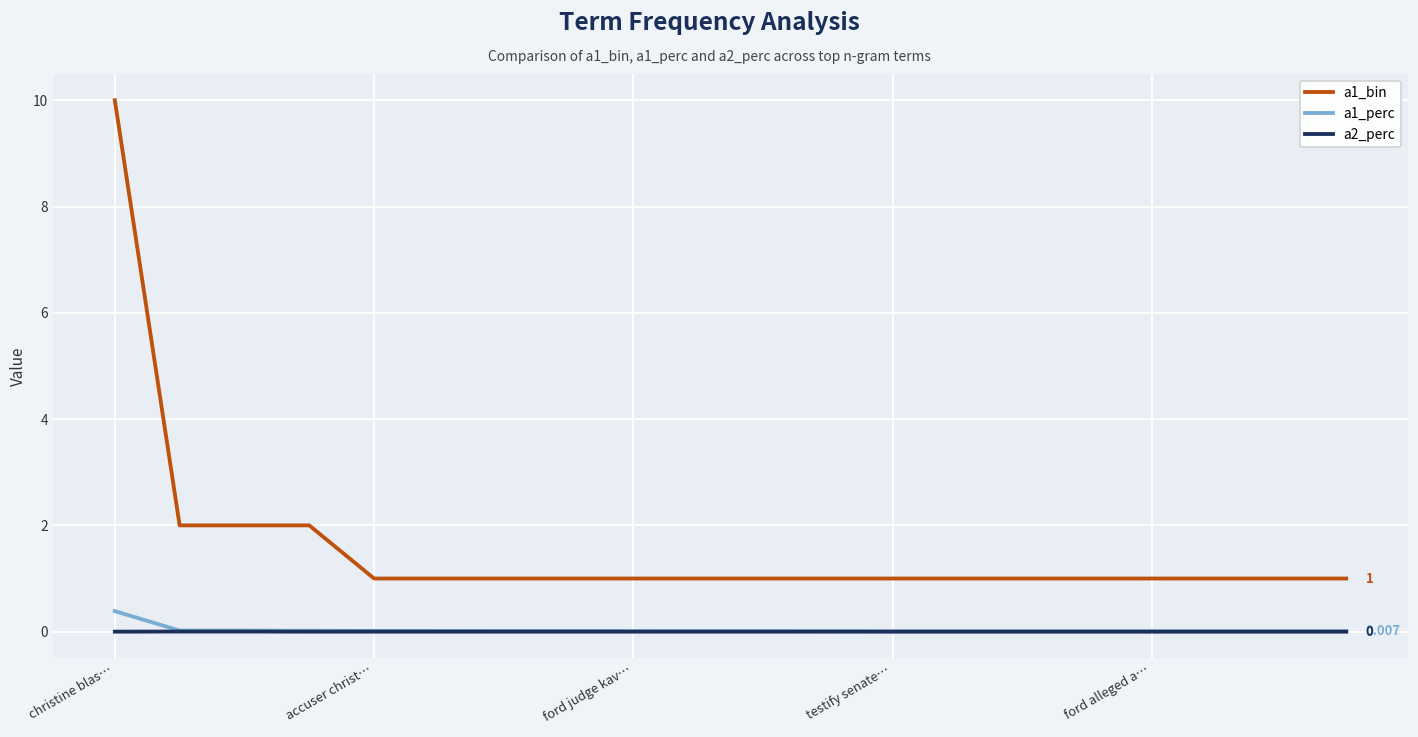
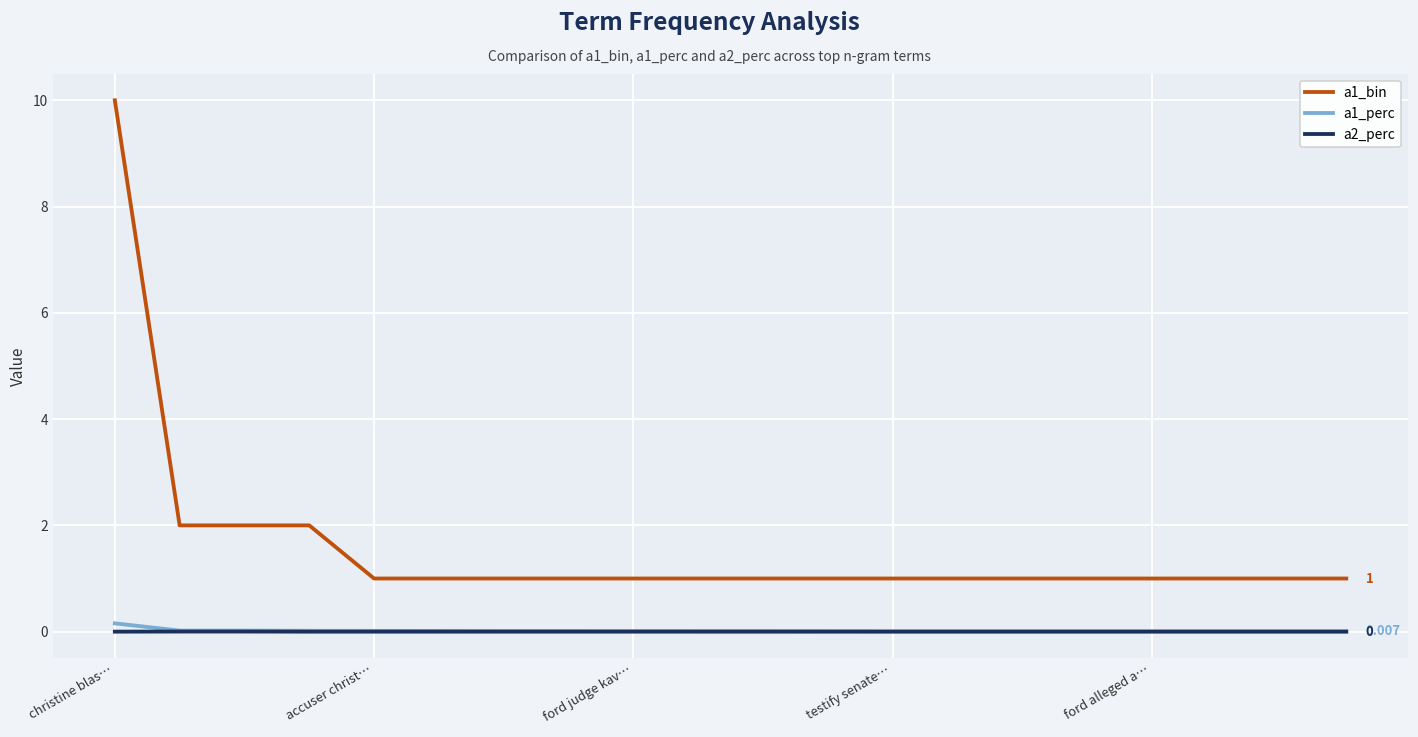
a1_perc, christine blas…: 0.4 -> 0.2
